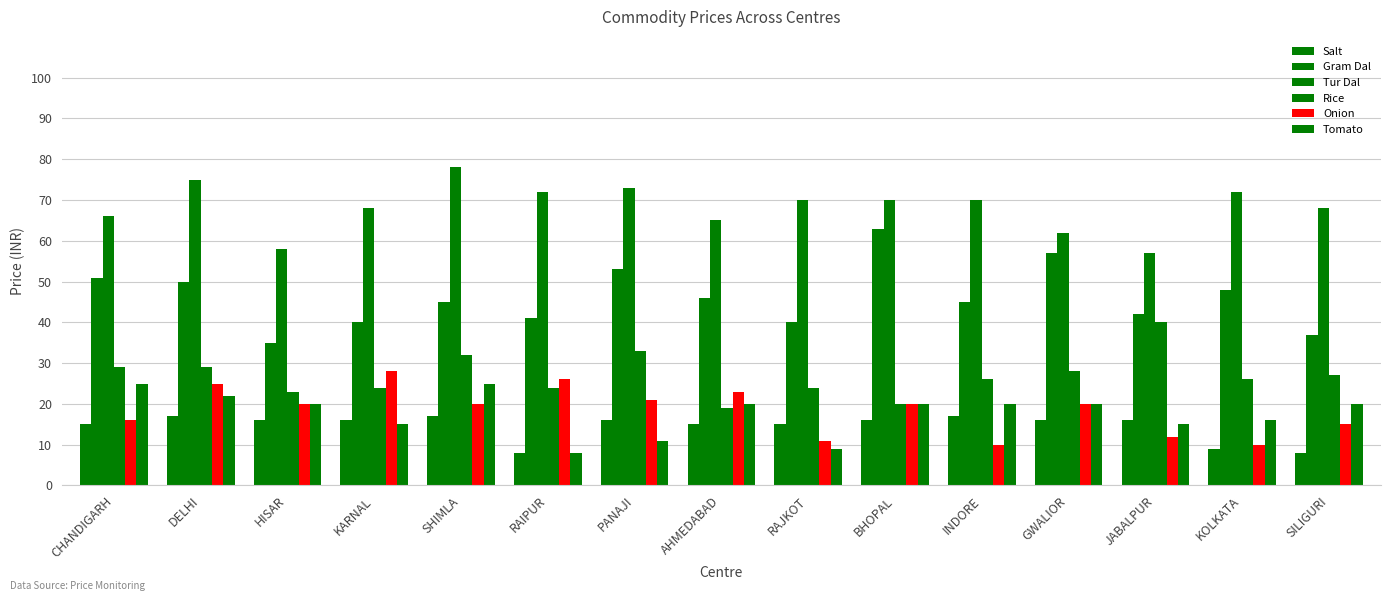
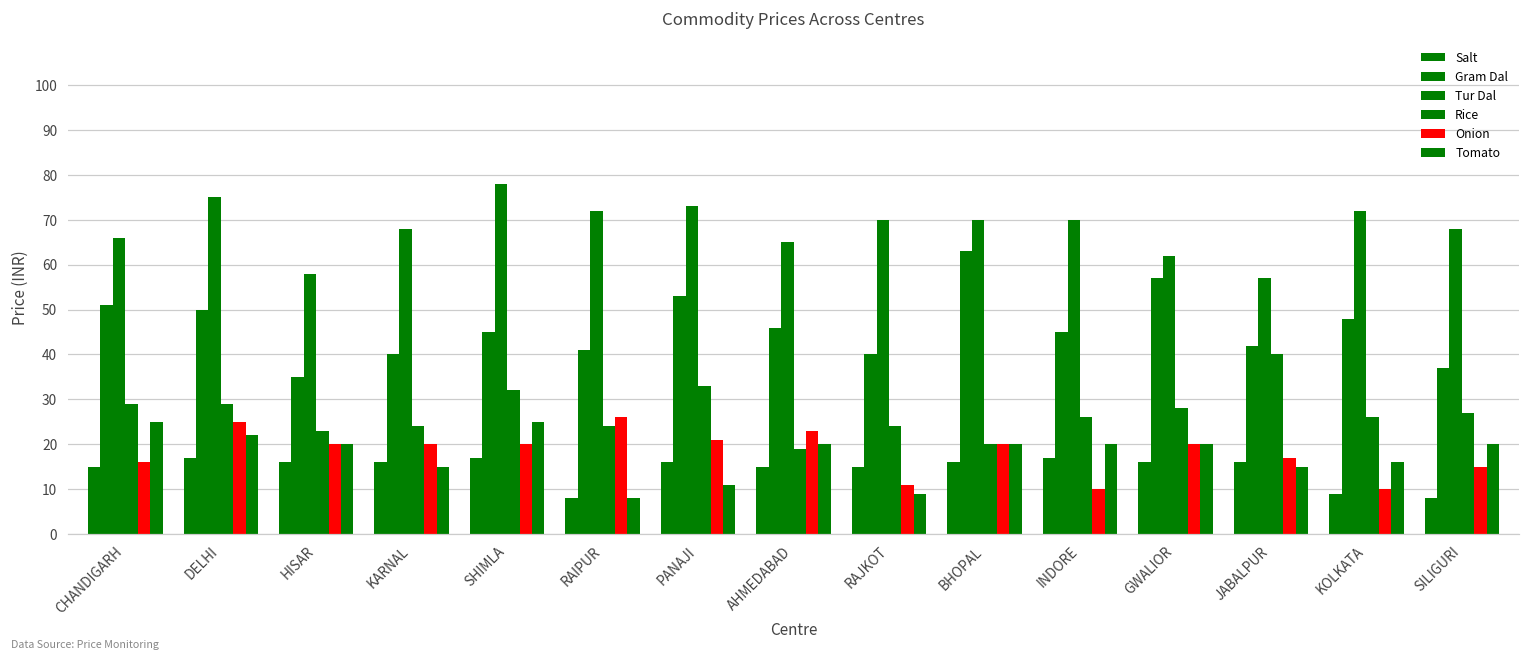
Onion, KARNAL: 28 -> 20
Onion, JABALPUR: 12 -> 17
